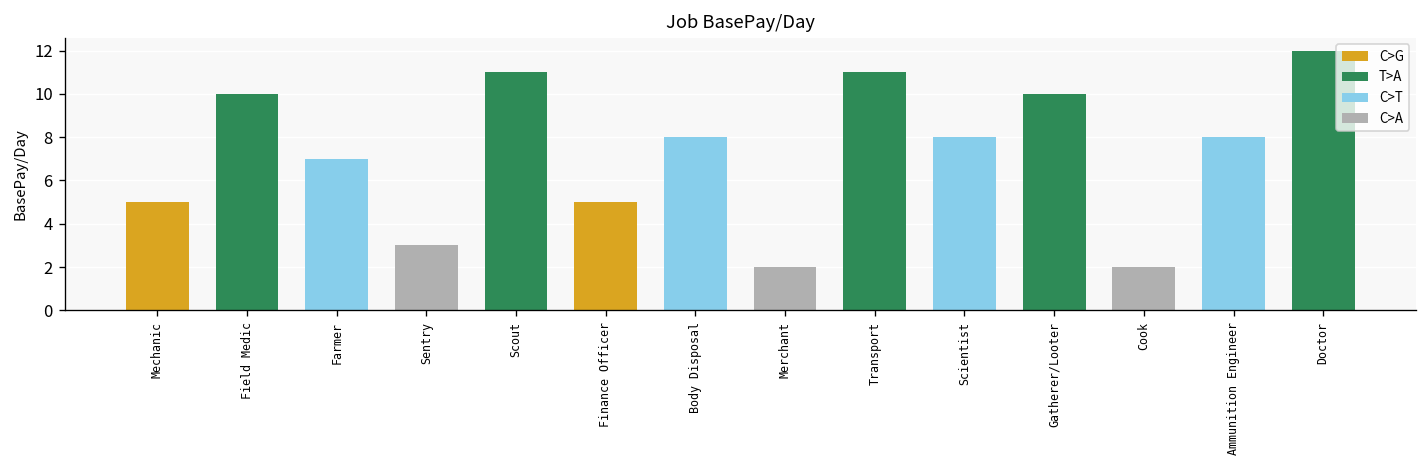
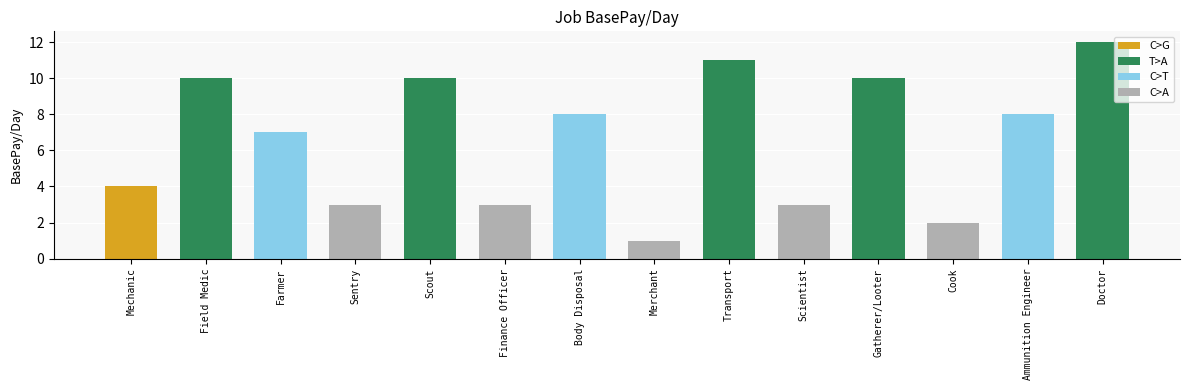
Mechanic: 5 -> 4
Scout: 11 -> 10
Finance Officer: 5 -> 3
Merchant: 2 -> 1
Scientist: 8 -> 3
